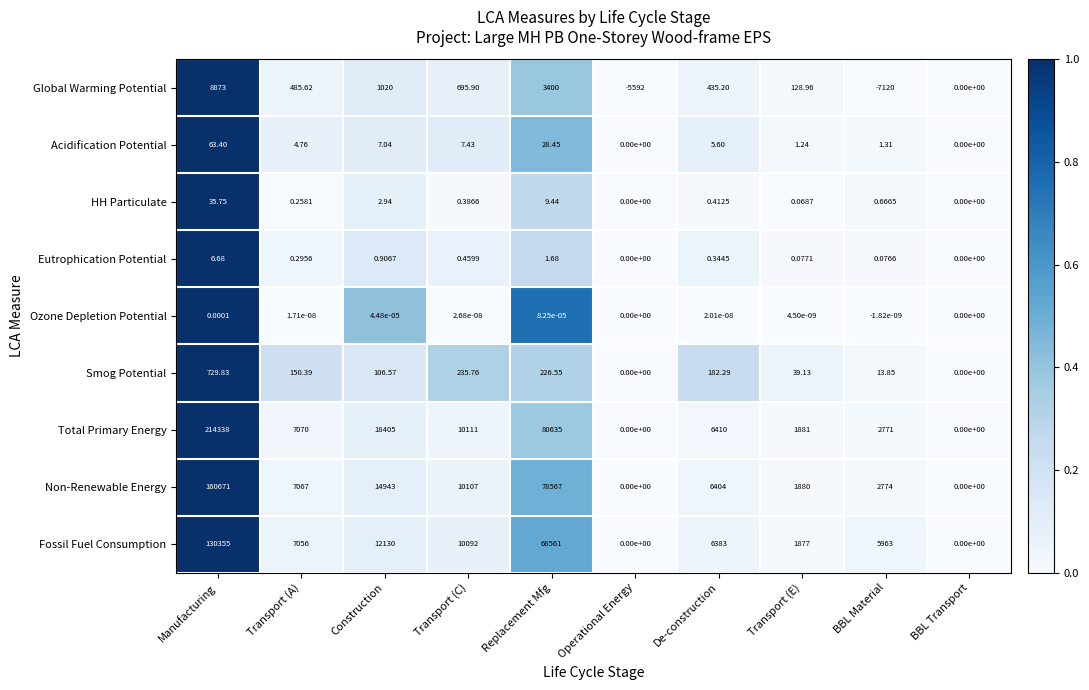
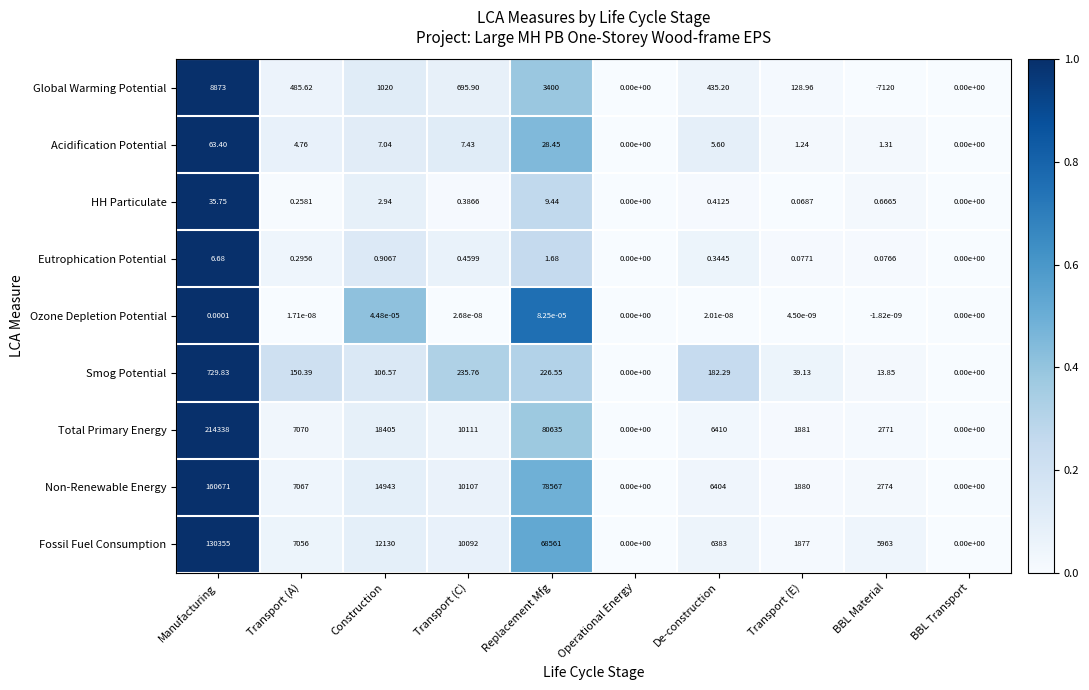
Global Warming Potential, Operational Energy: -5592 -> 0.00e+00
